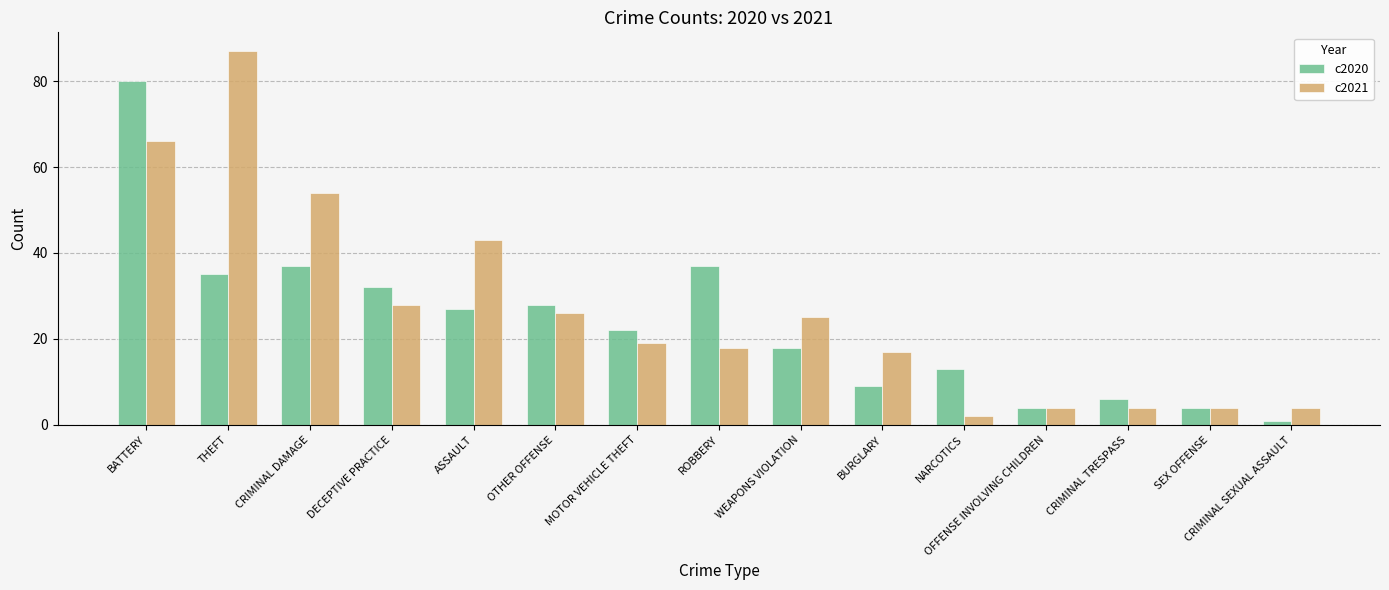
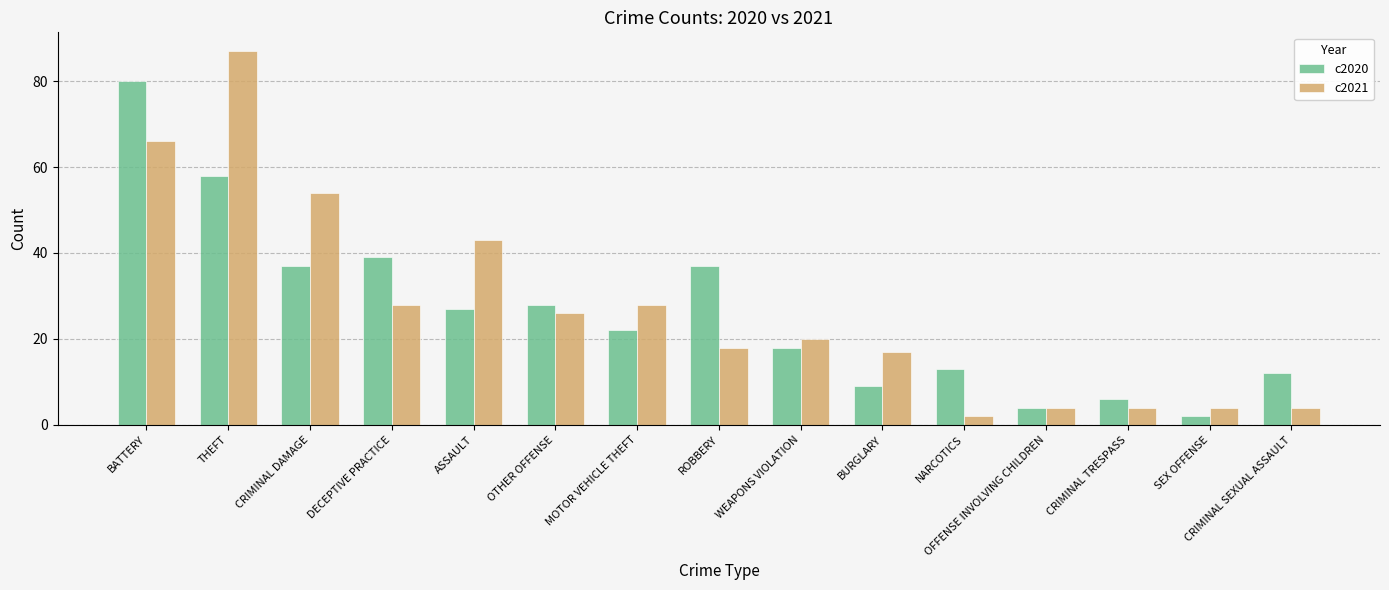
c2020, THEFT: 35 -> 58
c2020, DECEPTIVE PRACTICE: 32 -> 39
c2021, MOTOR VEHICLE THEFT: 19 -> 28
c2021, WEAPONS VIOLATION: 25 -> 20
c2020, SEX OFFENSE: 4 -> 2
c2020, CRIMINAL SEXUAL ASSAULT: 1 -> 12
